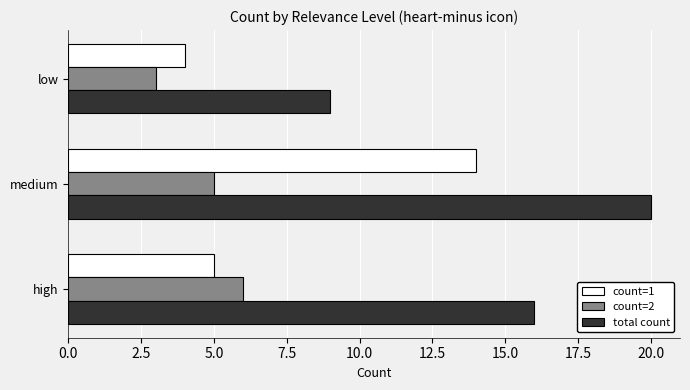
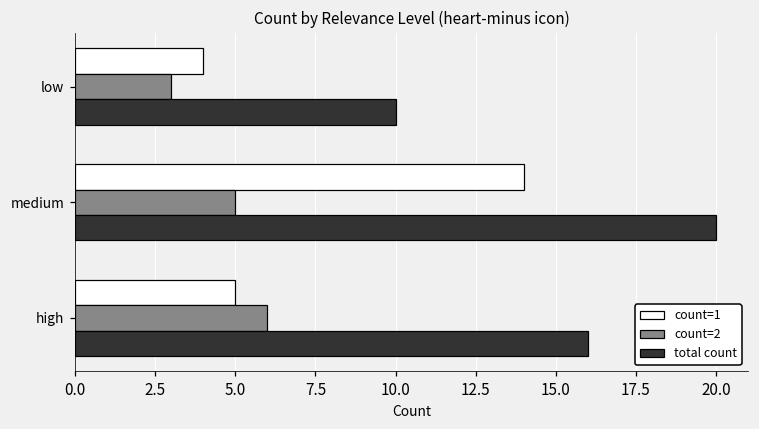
total count, low: 9 -> 10
